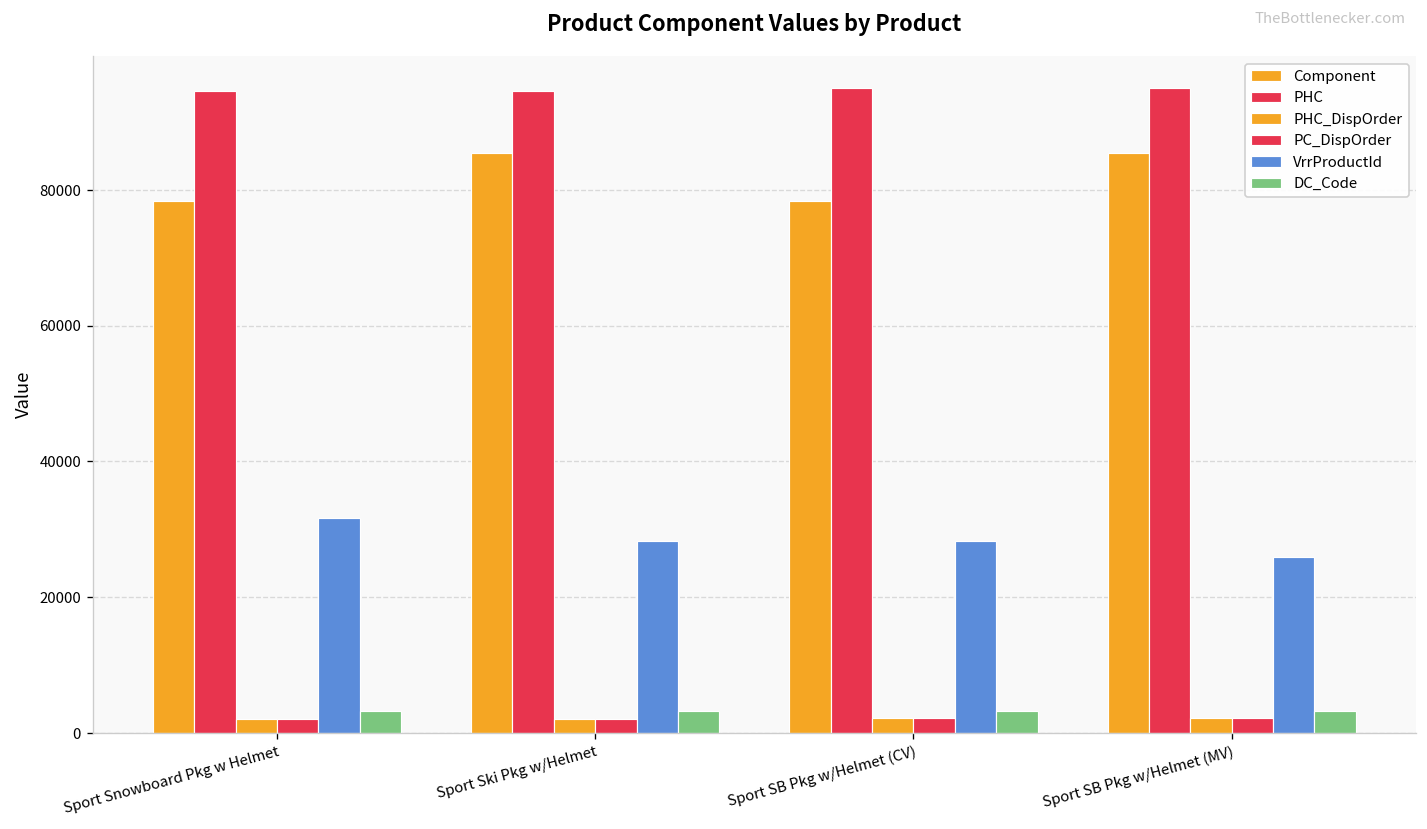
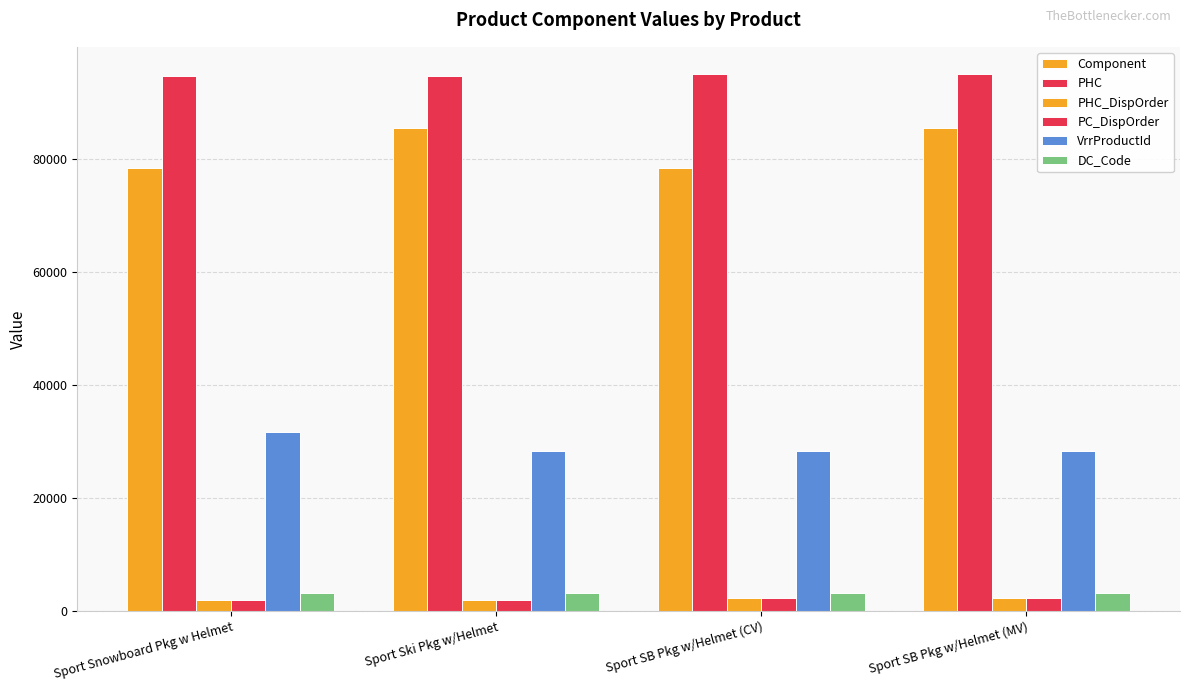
VrrProductId, Sport SB Pkg w/Helmet (MV): 26000 -> 28000
